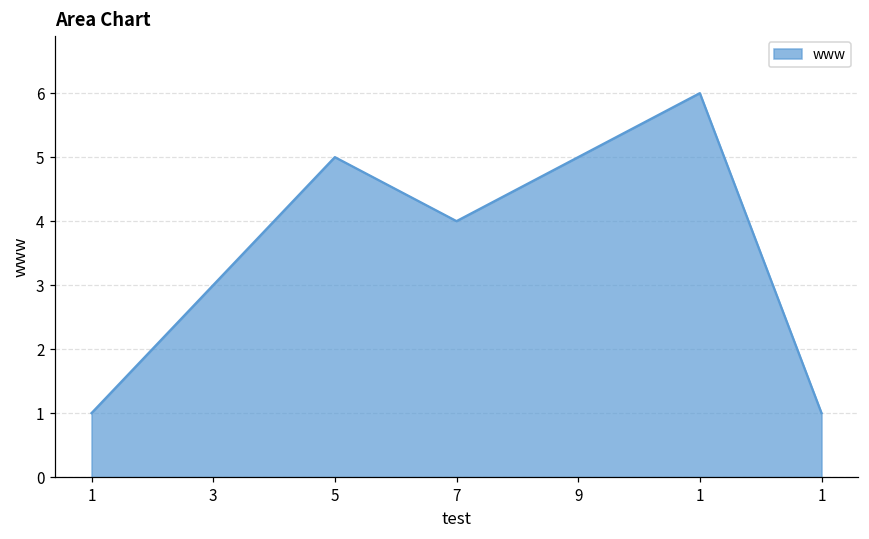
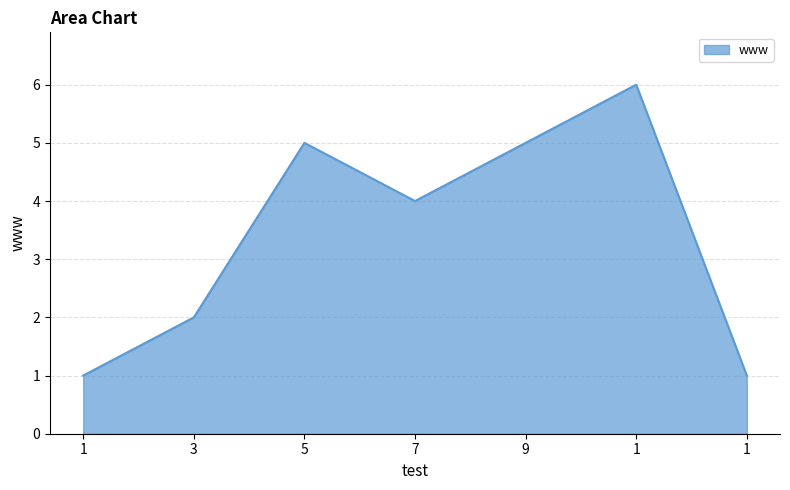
3: 3 -> 2
